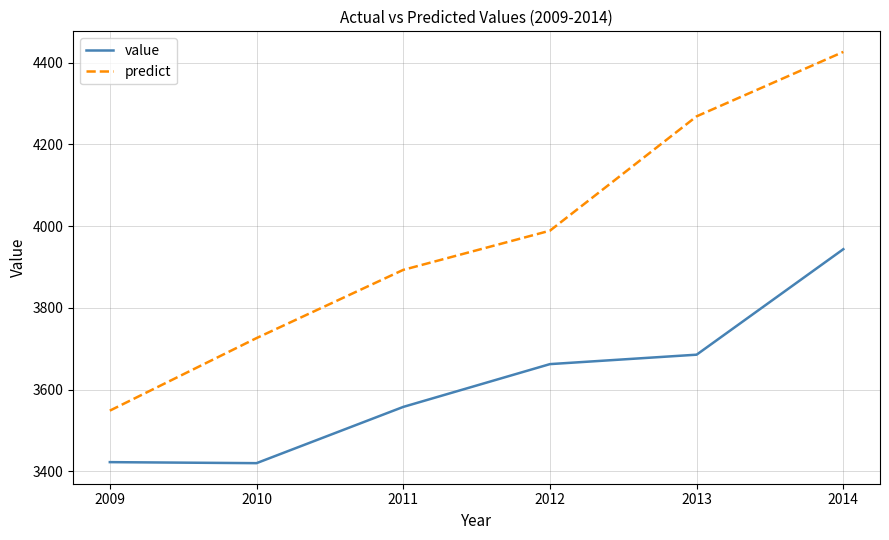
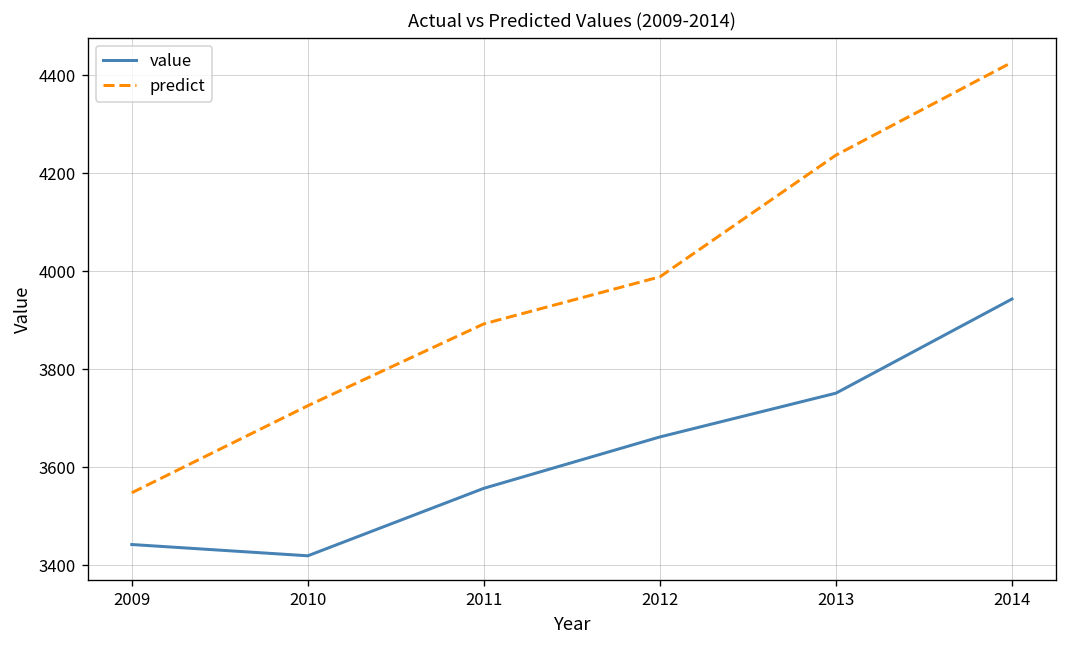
value, 2009: 3420 -> 3440
value, 2013: 3690 -> 3750
predict, 2013: 4270 -> 4240
